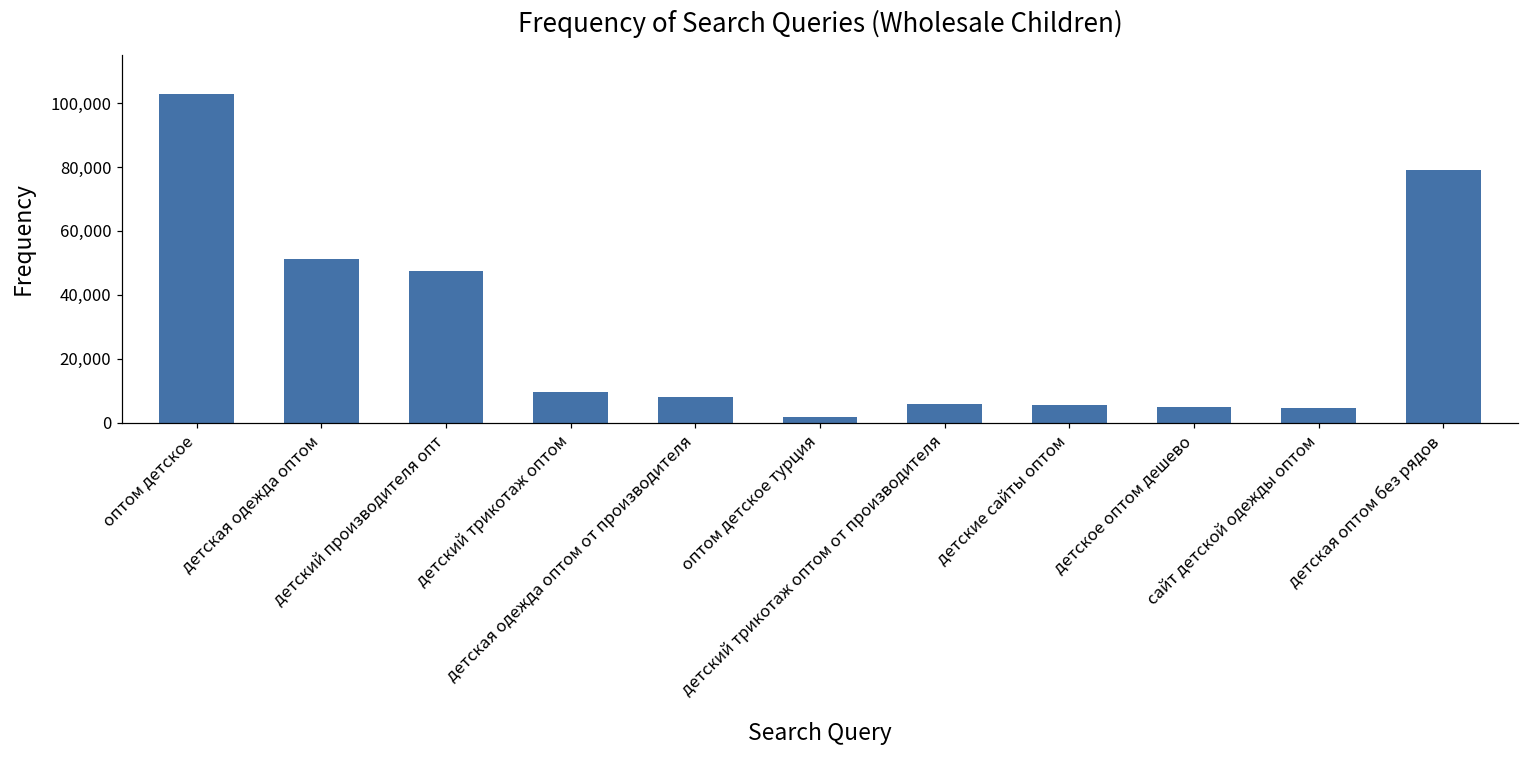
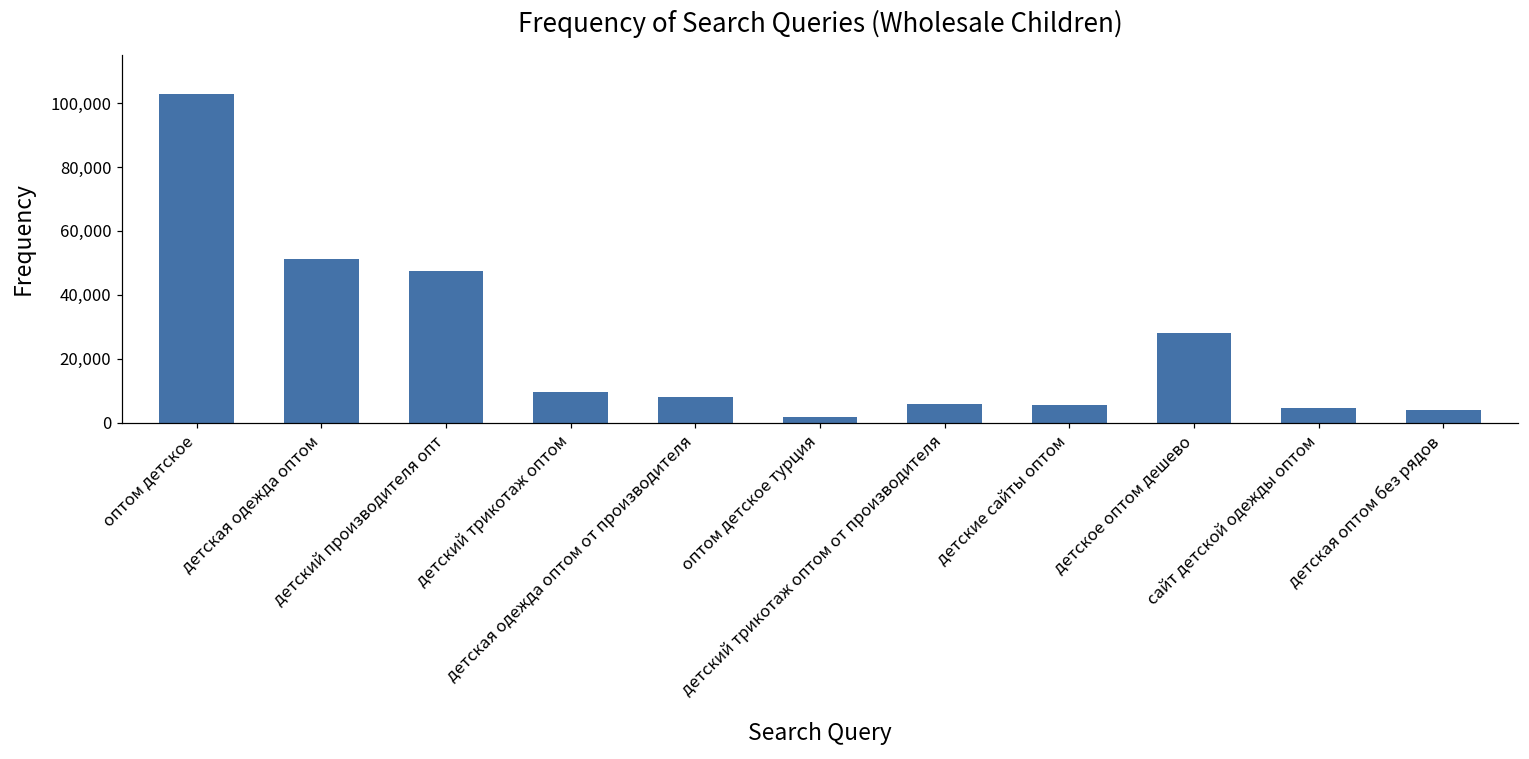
детское оптом дешево: 5,000 -> 28,000
детская оптом без рядов: 79,000 -> 4,000
